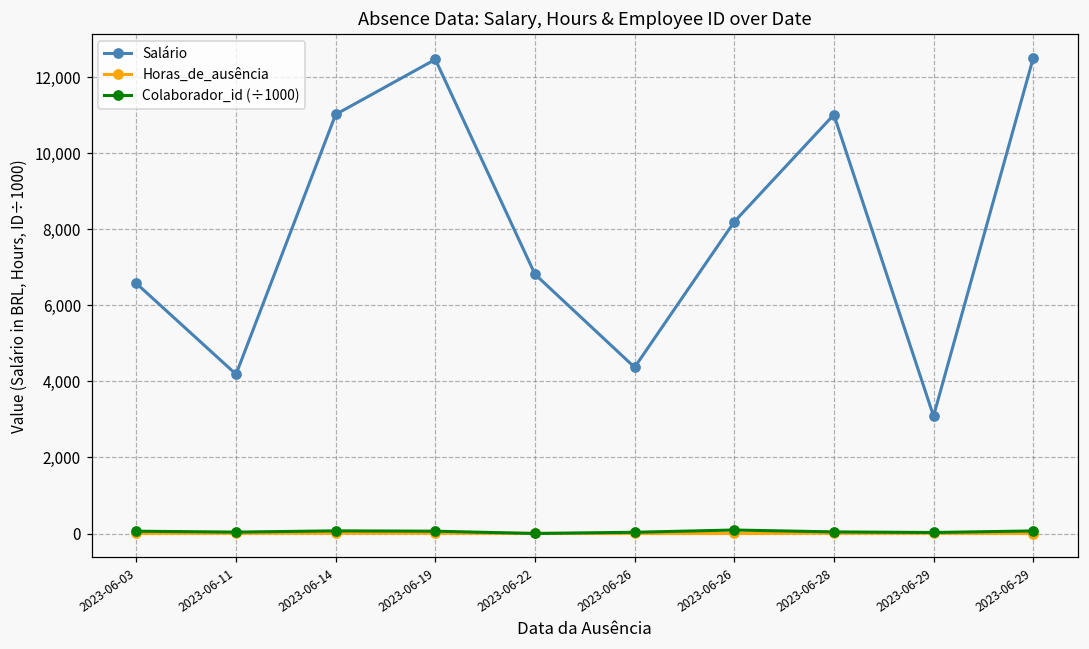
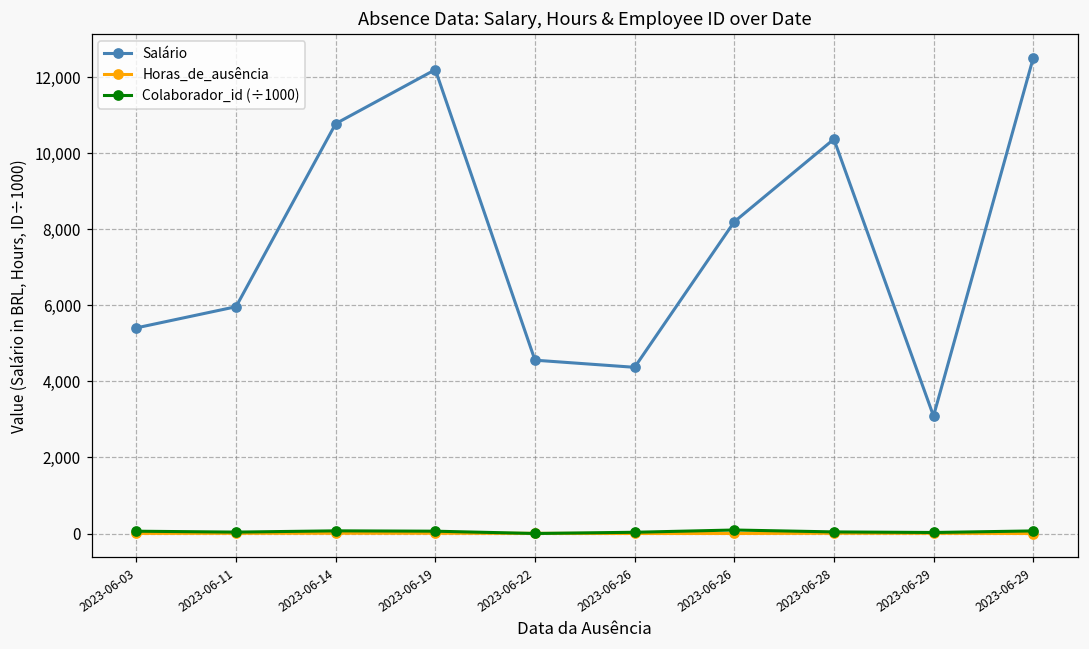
Salário, 2023-06-03: 6,600 -> 5,400
Salário, 2023-06-11: 4,200 -> 6,000
Salário, 2023-06-14: 11,000 -> 10,800
Salário, 2023-06-19: 12,500 -> 12,200
Salário, 2023-06-22: 6,800 -> 4,600
Salário, 2023-06-28: 11,000 -> 10,400
